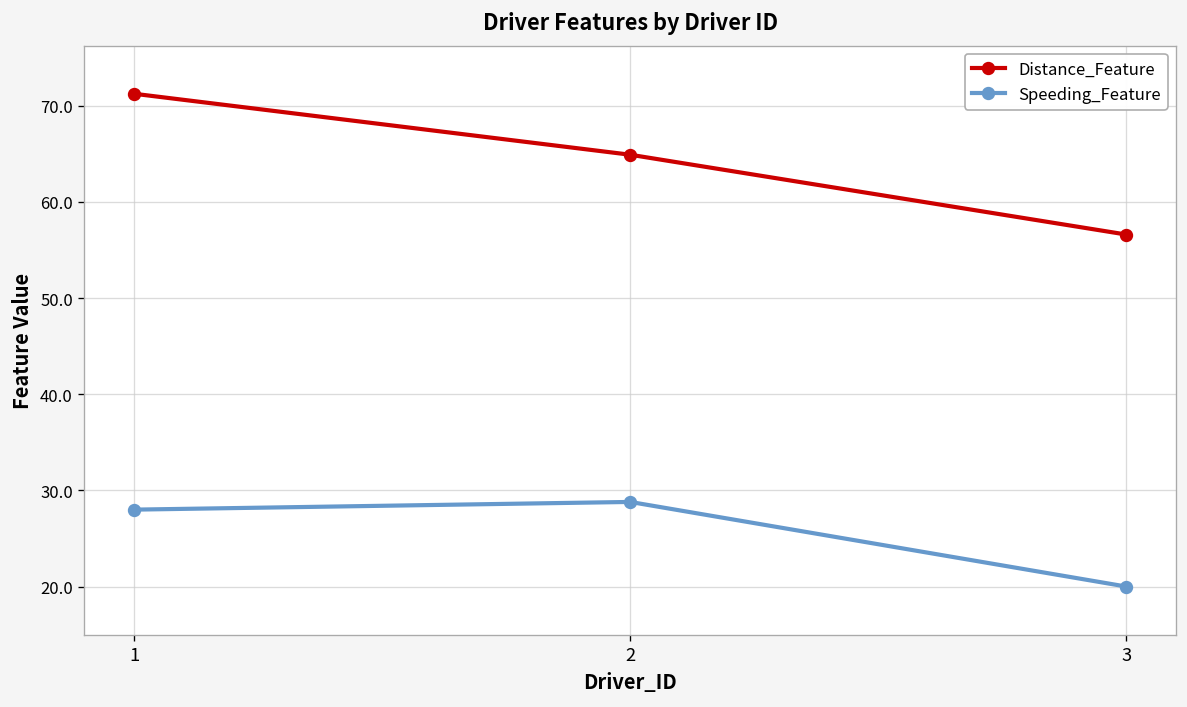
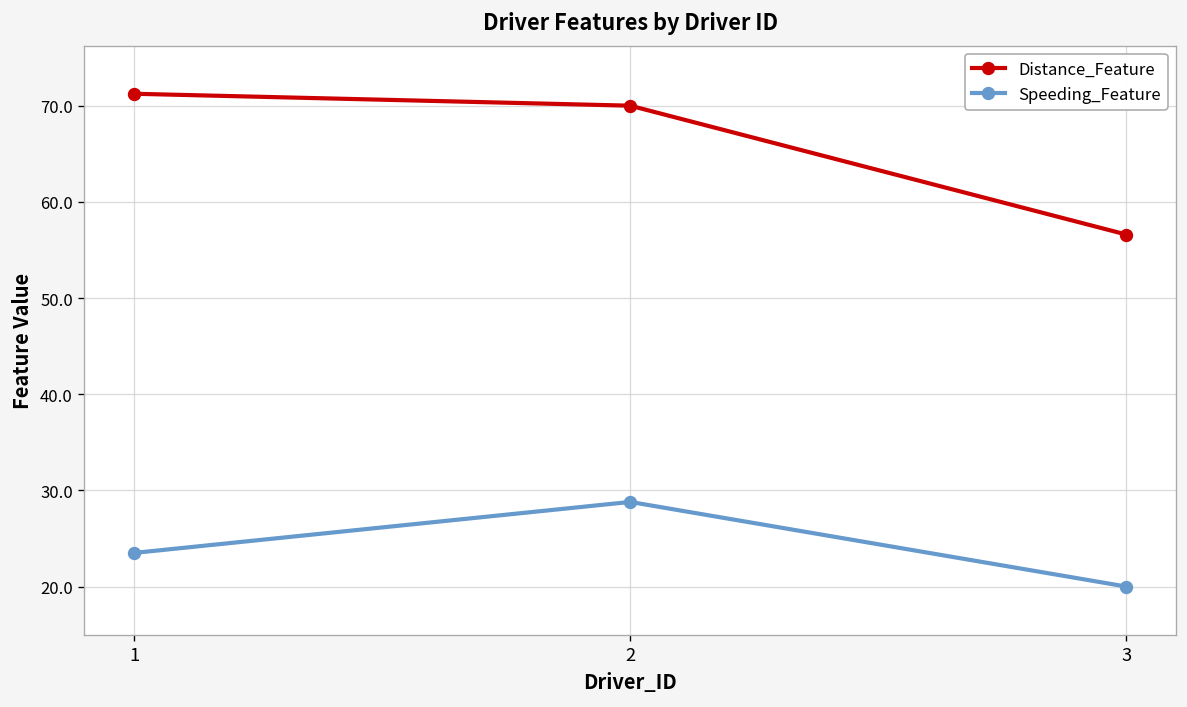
Speeding_Feature, 1: 28 -> 24
Distance_Feature, 2: 65 -> 70
